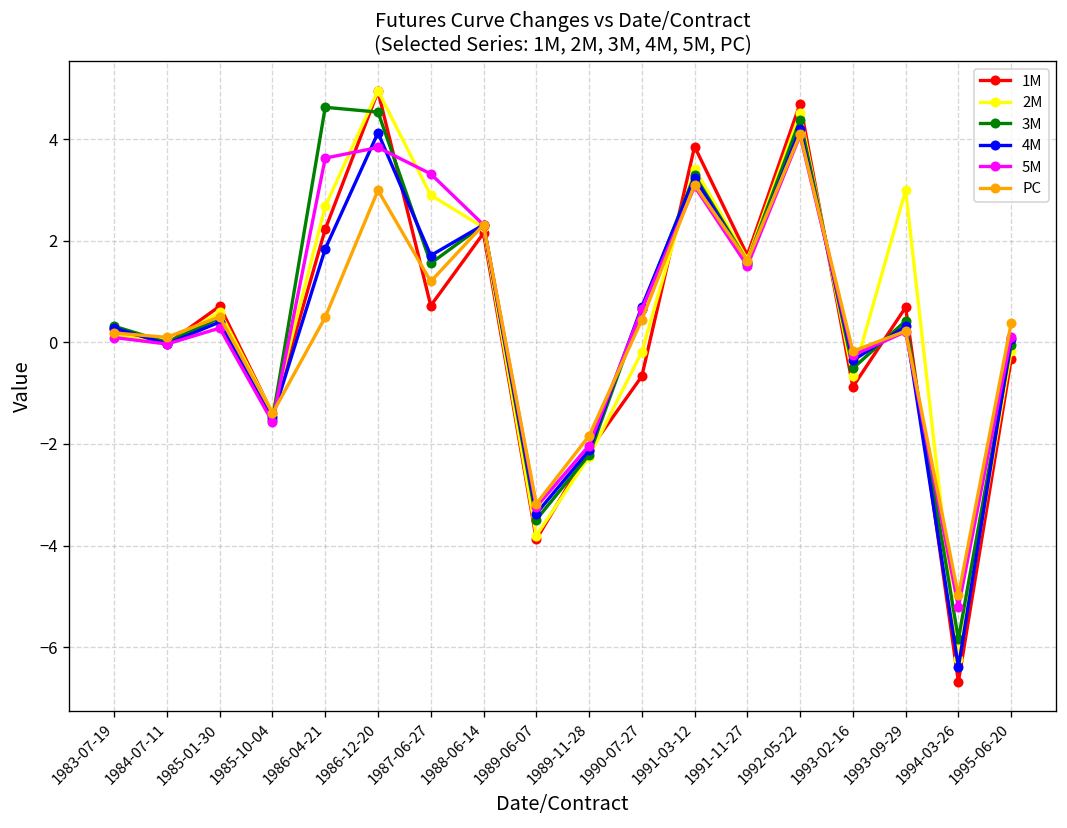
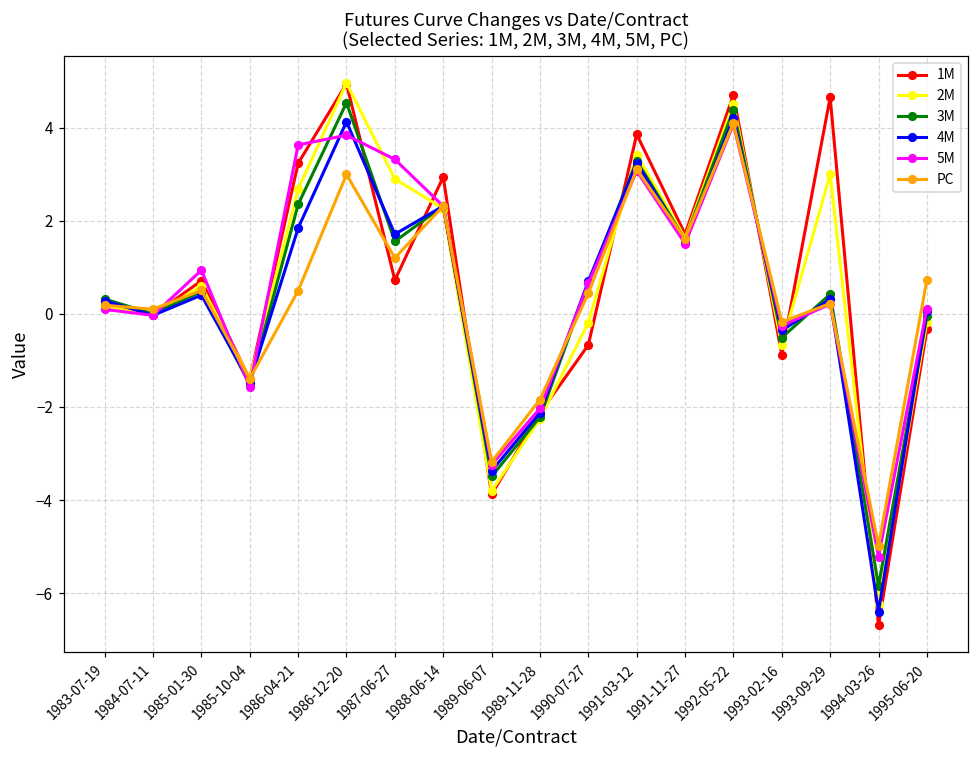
5M, 1985-01-30: 0.3 -> 0.9
1M, 1986-04-21: 2.2 -> 3.2
3M, 1986-04-21: 4.6 -> 2.3
1M, 1988-06-14: 2.1 -> 2.9
1M, 1993-09-29: 0.7 -> 4.6
PC, 1995-06-20: 0.4 -> 0.7
